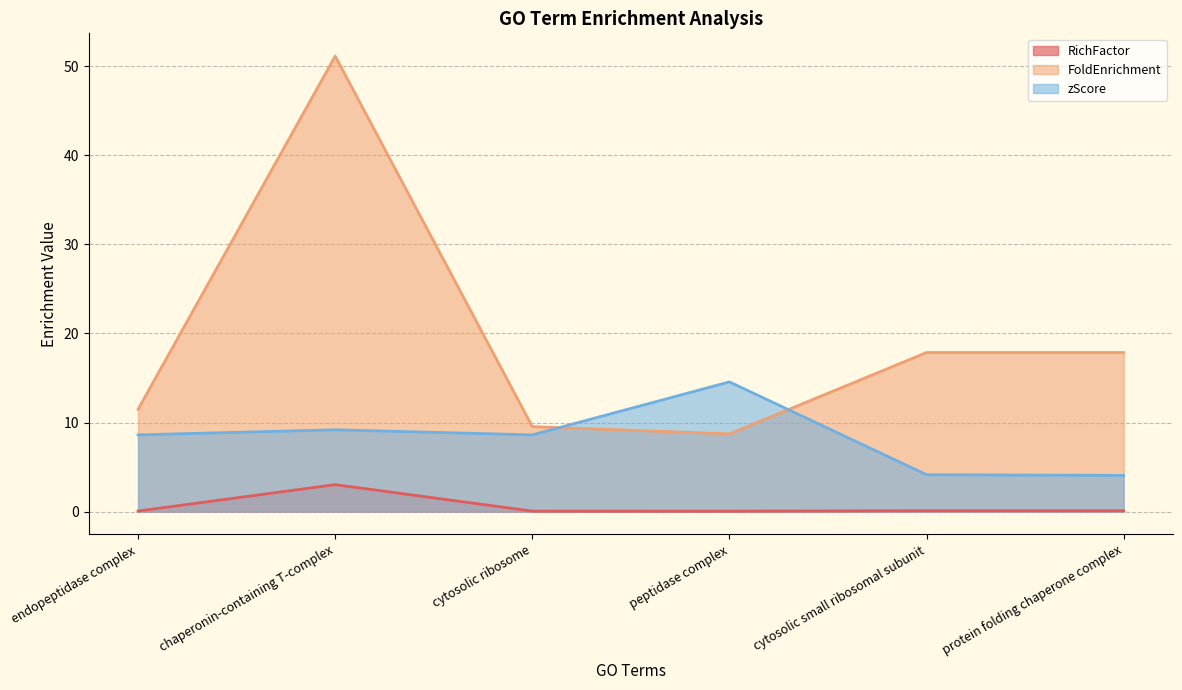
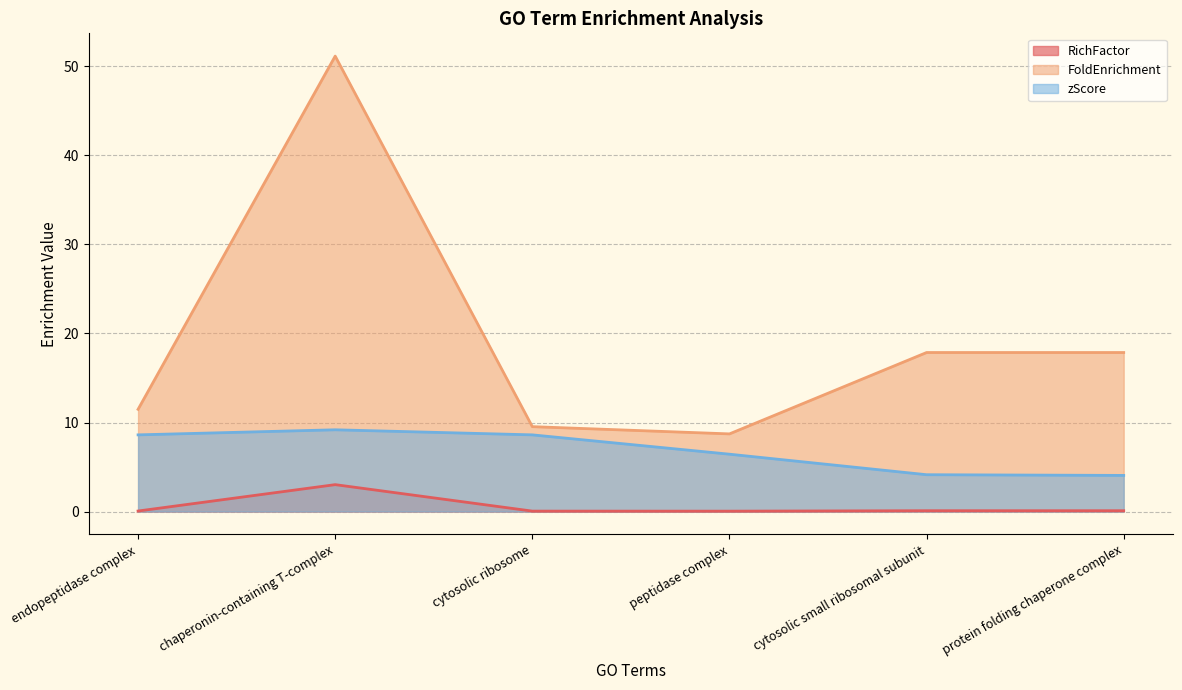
zScore, peptidase complex: 15 -> 6
